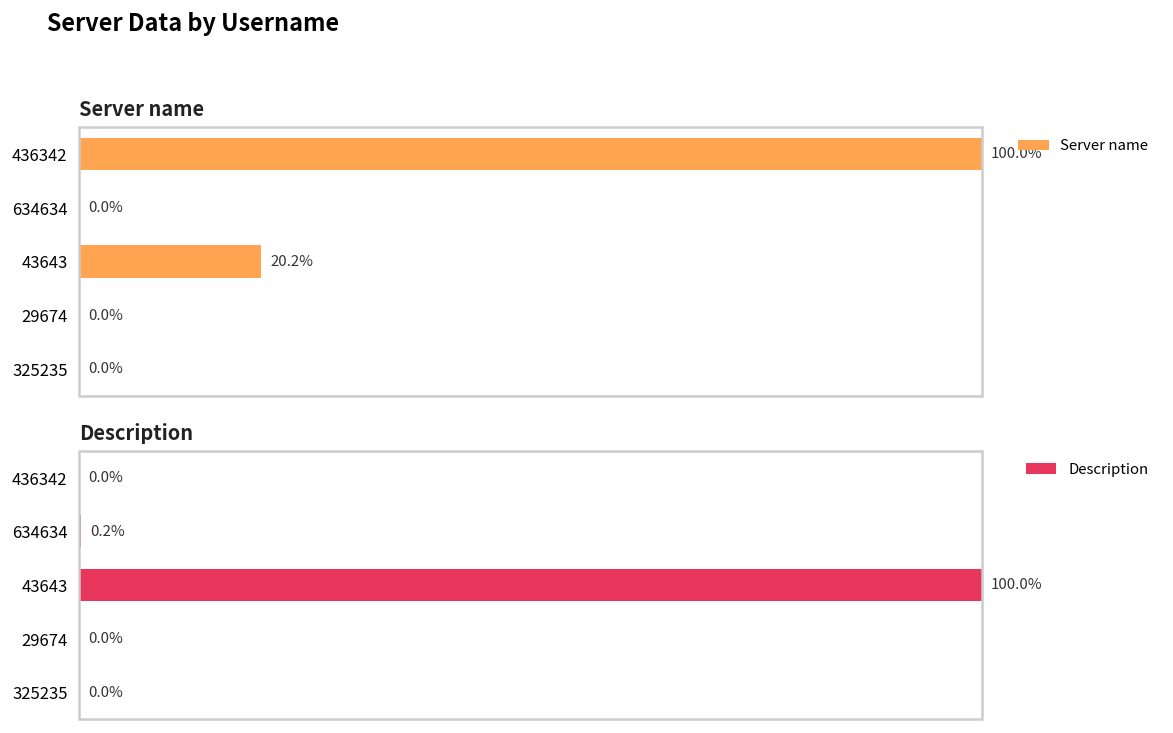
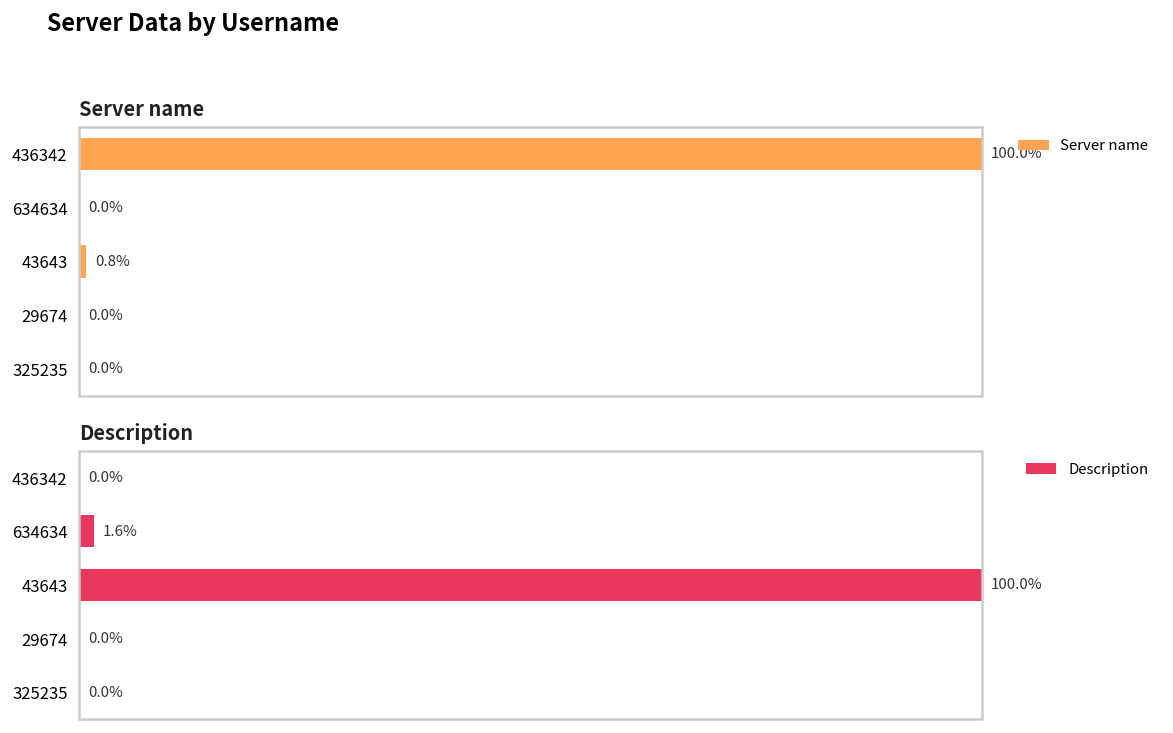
Server name, 43643: 20.2% -> 0.8%
Description, 634634: 0.2% -> 1.6%
